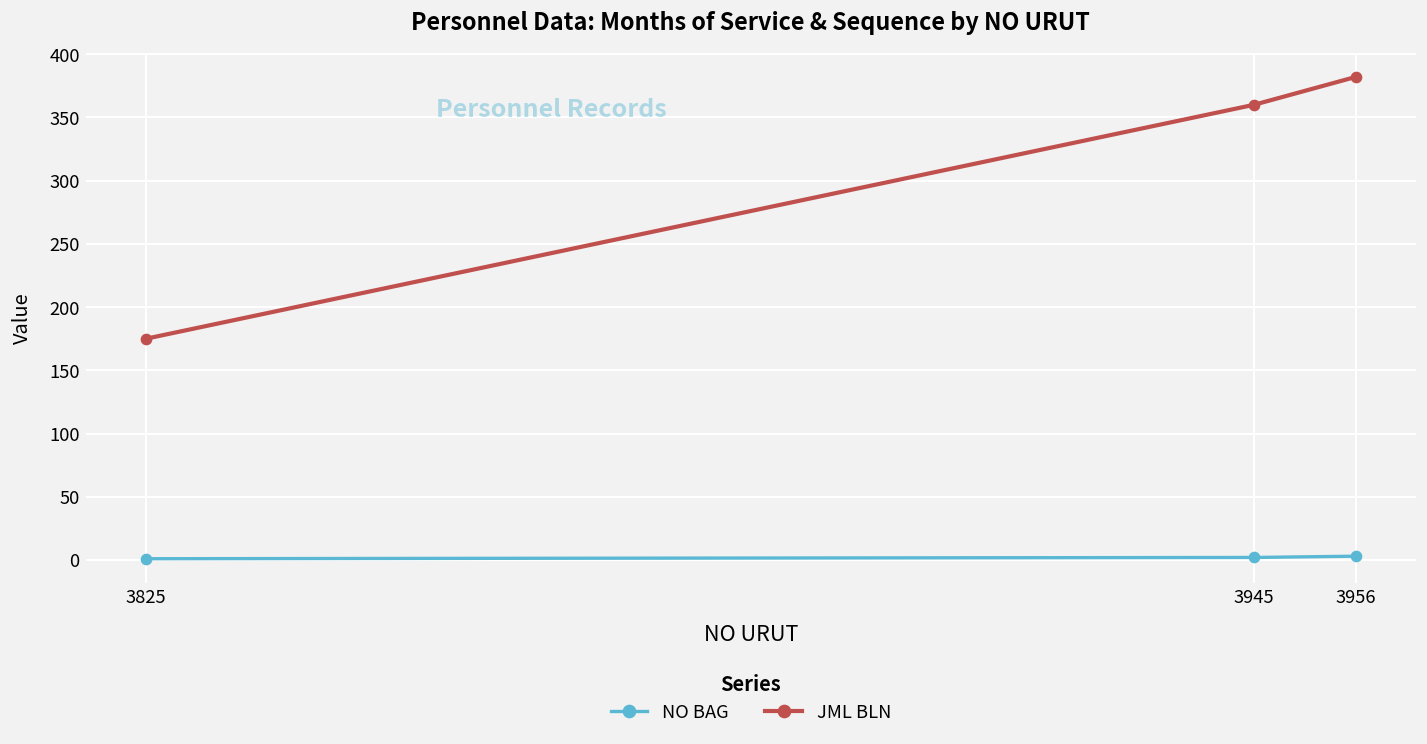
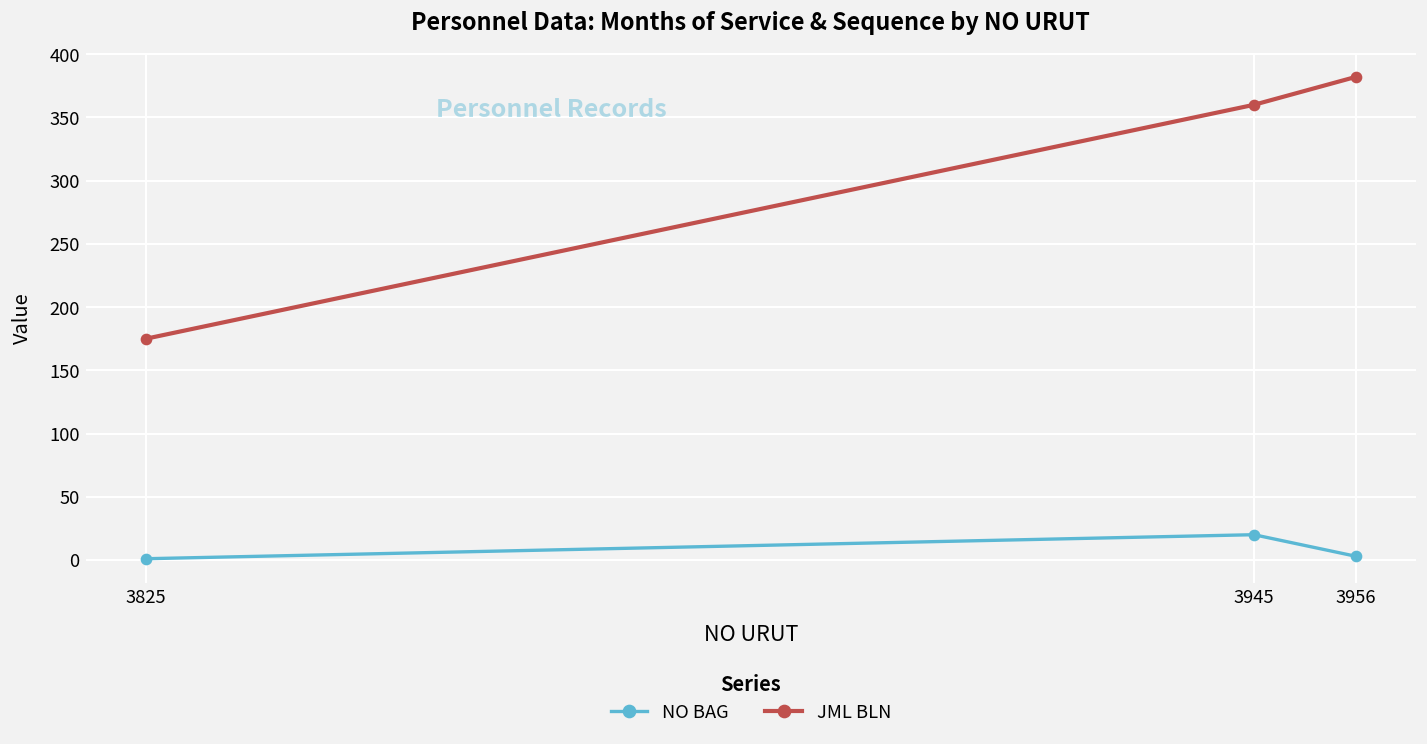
NO BAG, 3945: 2 -> 20
